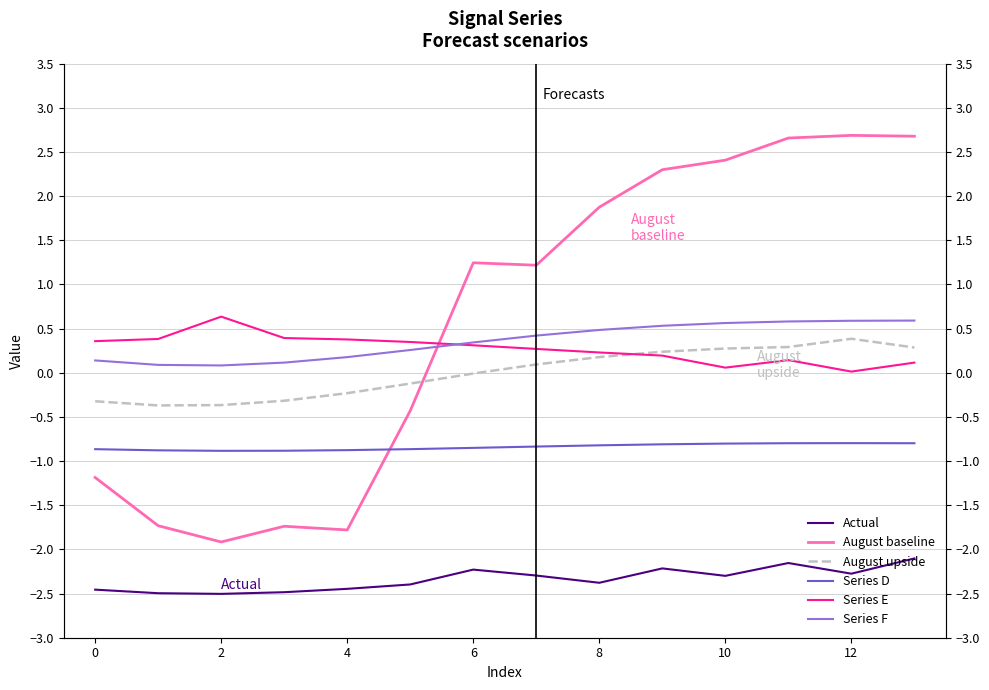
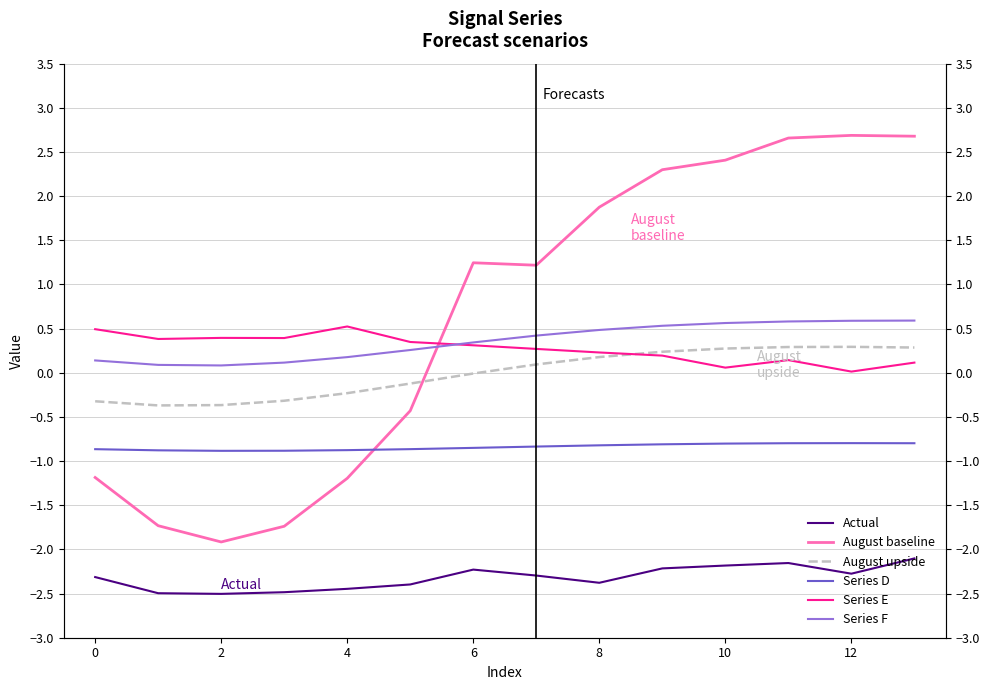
Actual, 0: -2.5 -> -2.3
Series E, 0: 0.4 -> 0.5
Series E, 2: 0.6 -> 0.4
August baseline, 4: -1.8 -> -1.2
Series E, 4: 0.4 -> 0.5
Actual, 10: -2.3 -> -2.2
August upside, 12: 0.4 -> 0.3
